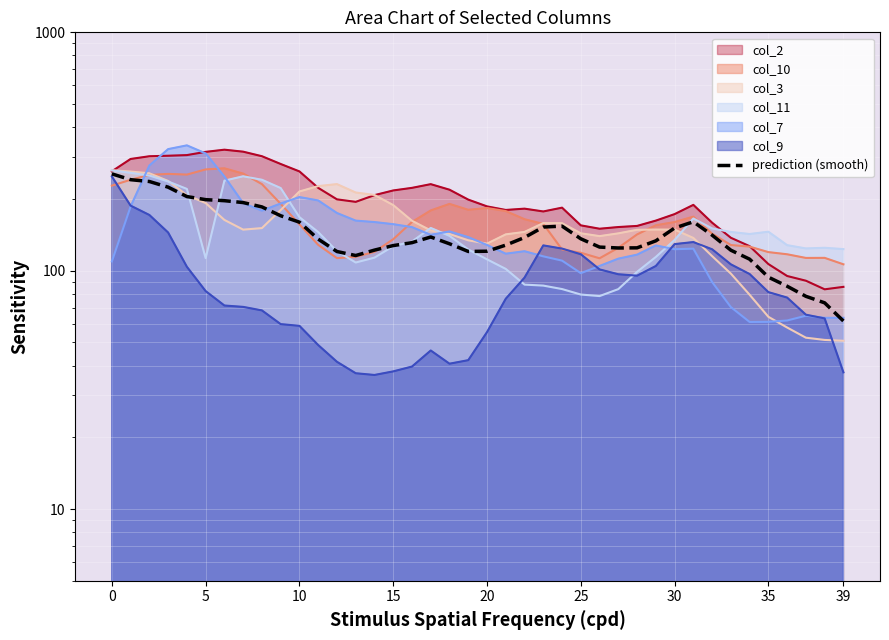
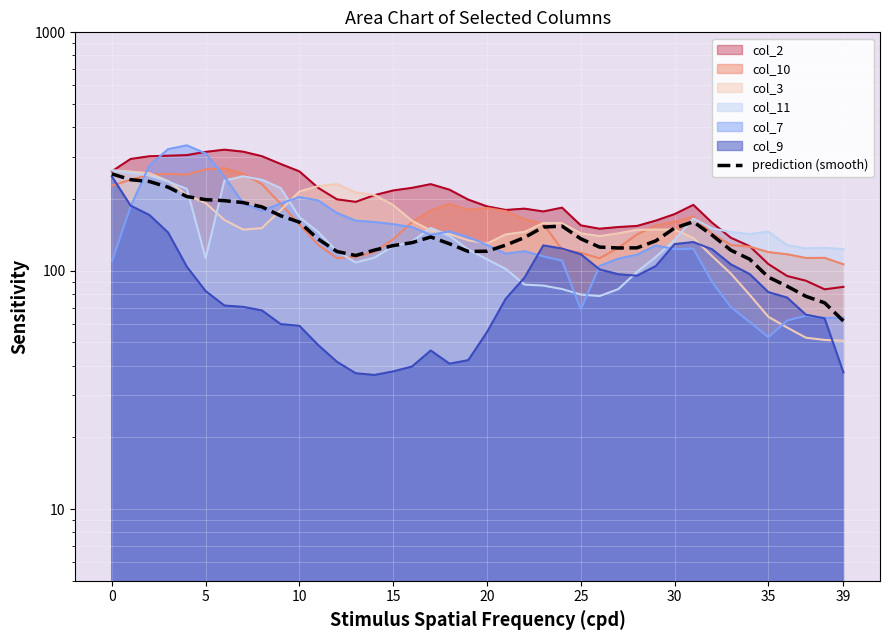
col_7, 25: 98 -> 69
col_7, 35: 61 -> 53
